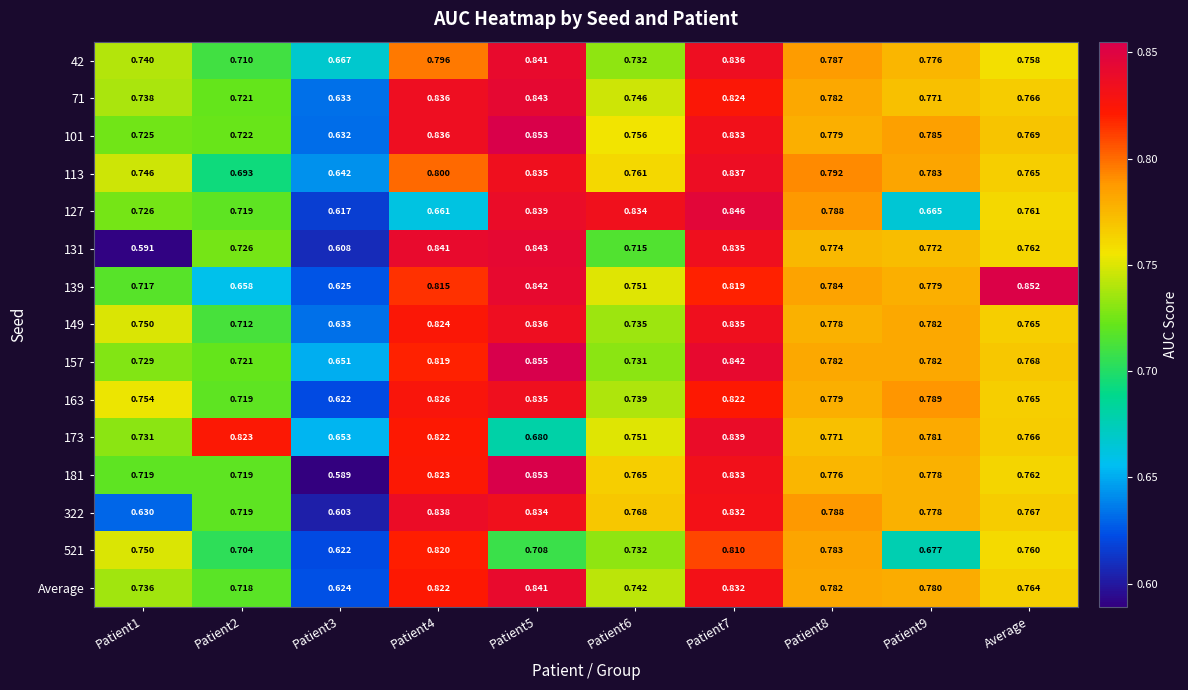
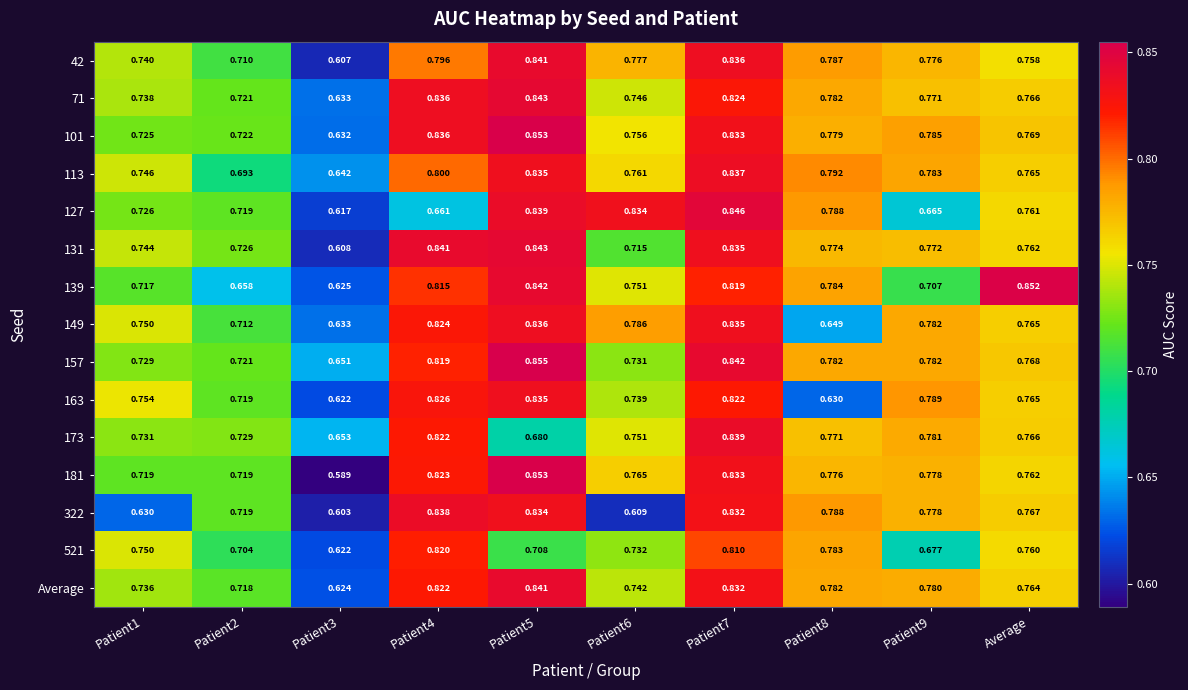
42, Patient3: 0.667 -> 0.607
42, Patient6: 0.732 -> 0.777
131, Patient1: 0.591 -> 0.744
139, Patient9: 0.779 -> 0.707
149, Patient6: 0.735 -> 0.786
149, Patient8: 0.778 -> 0.649
163, Patient8: 0.779 -> 0.630
173, Patient2: 0.823 -> 0.729
322, Patient6: 0.768 -> 0.609
